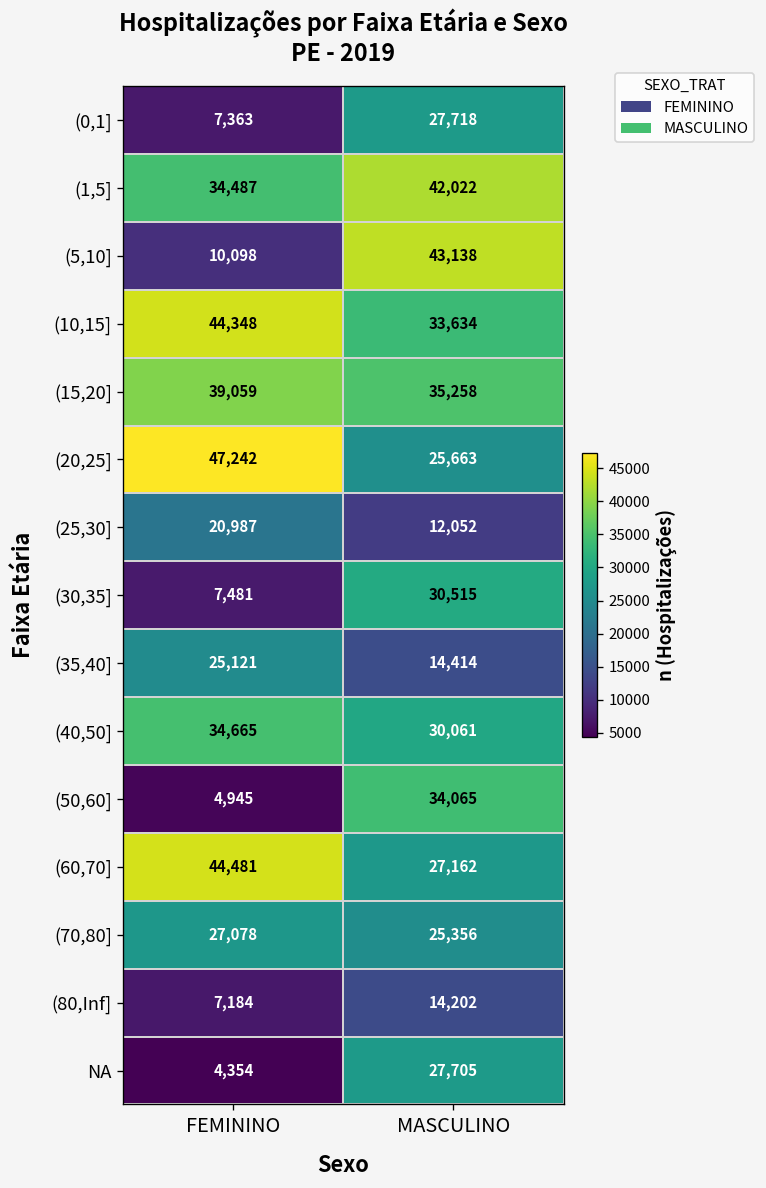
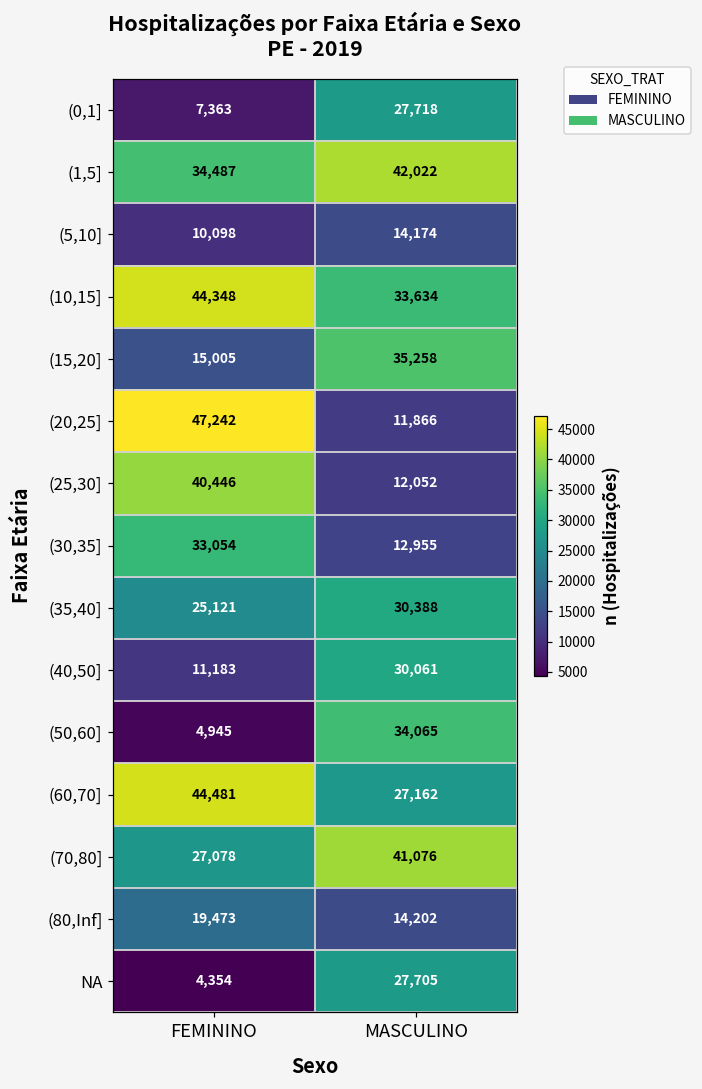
(5,10], MASCULINO: 43,138 -> 14,174
(15,20], FEMININO: 39,059 -> 15,005
(20,25], MASCULINO: 25,663 -> 11,866
(25,30], FEMININO: 20,987 -> 40,446
(30,35], FEMININO: 7,481 -> 33,054
(30,35], MASCULINO: 30,515 -> 12,955
(35,40], MASCULINO: 14,414 -> 30,388
(40,50], FEMININO: 34,665 -> 11,183
(70,80], MASCULINO: 25,356 -> 41,076
(80,Inf], FEMININO: 7,184 -> 19,473
